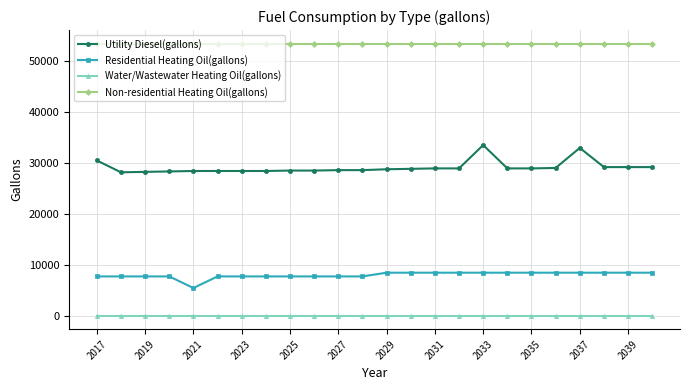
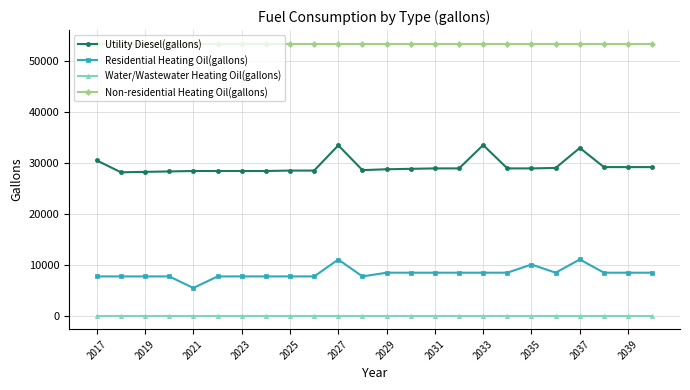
Utility Diesel(gallons), 2027: 29000 -> 33000
Residential Heating Oil(gallons), 2027: 8000 -> 11000
Residential Heating Oil(gallons), 2035: 8000 -> 10000
Residential Heating Oil(gallons), 2037: 8000 -> 11000
